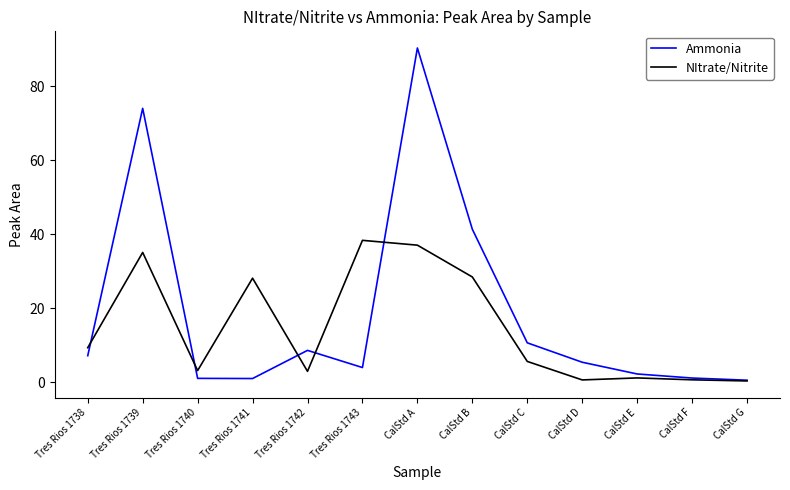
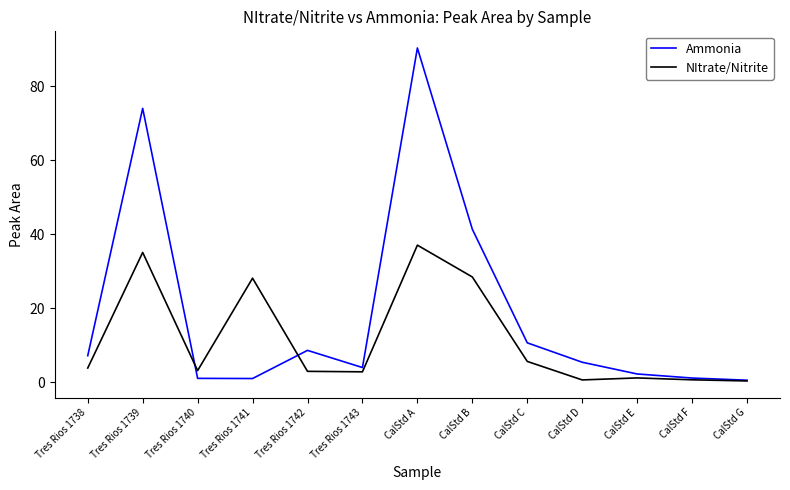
NItrate/Nitrite, Tres Rios 1738: 9 -> 4
NItrate/Nitrite, Tres Rios 1743: 38 -> 3
